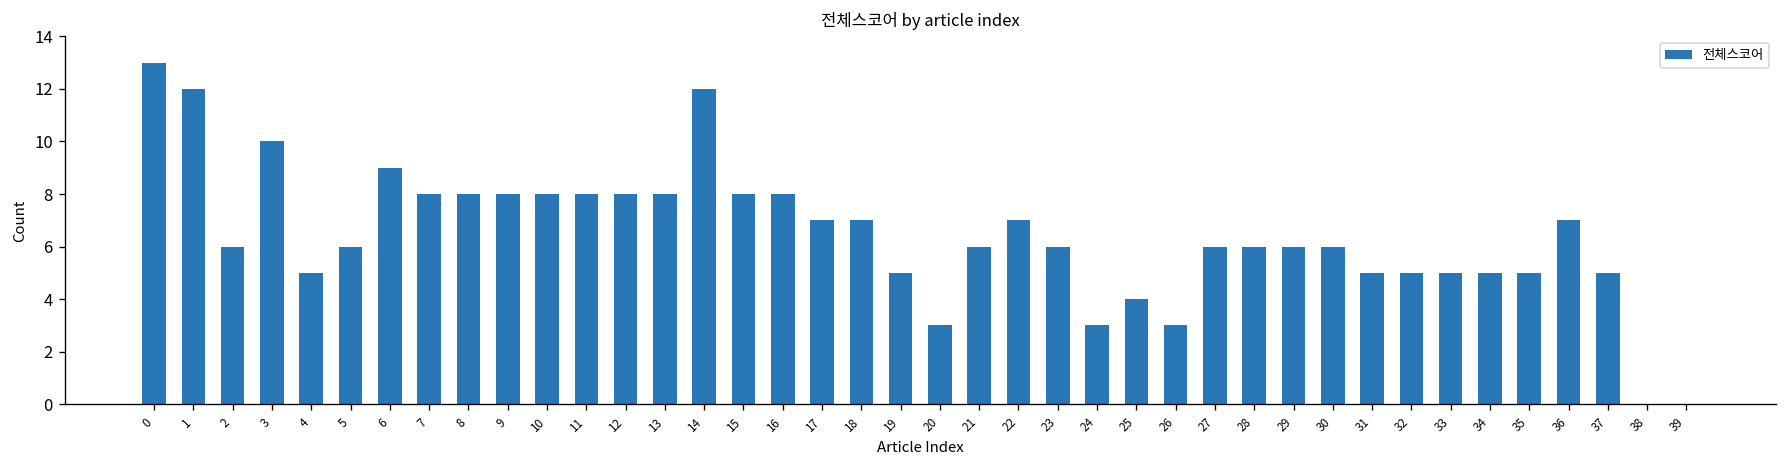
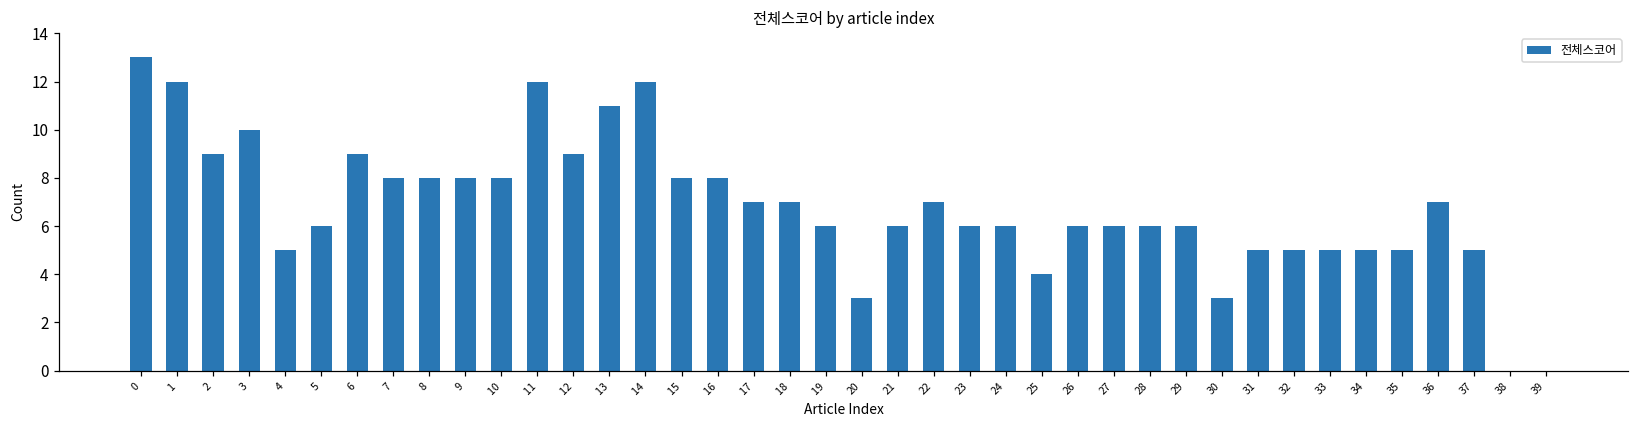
2: 6 -> 9
11: 8 -> 12
12: 8 -> 9
13: 8 -> 11
19: 5 -> 6
24: 3 -> 6
26: 3 -> 6
30: 6 -> 3
